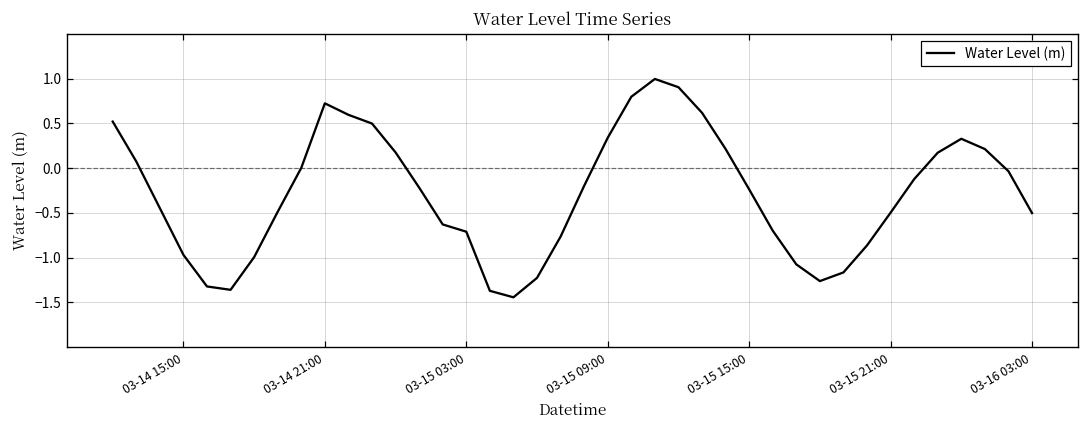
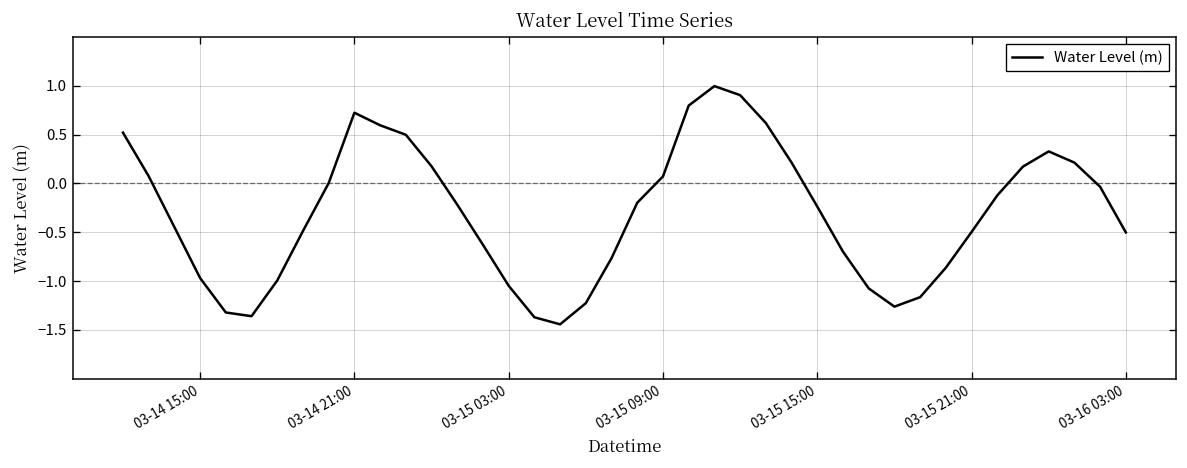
03-15 03:00: -0.7 -> -1.0
03-15 09:00: 0.3 -> 0.1
